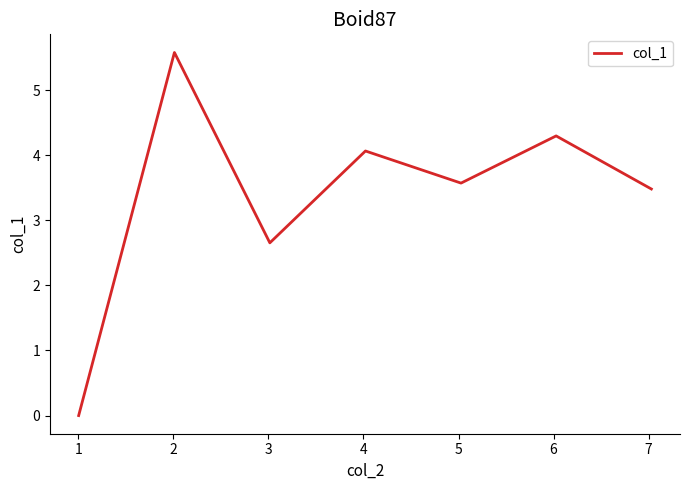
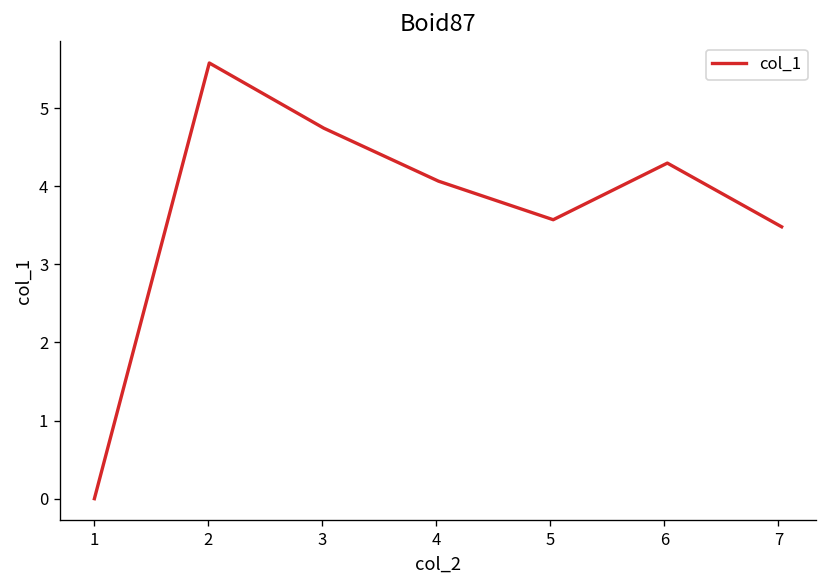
3: 2.7 -> 4.7
